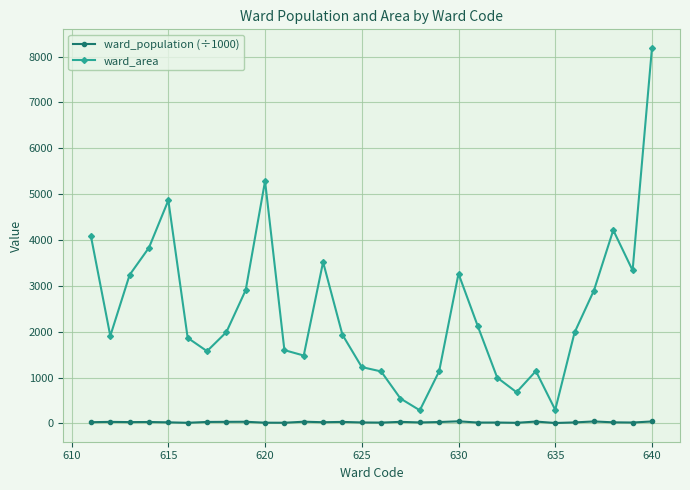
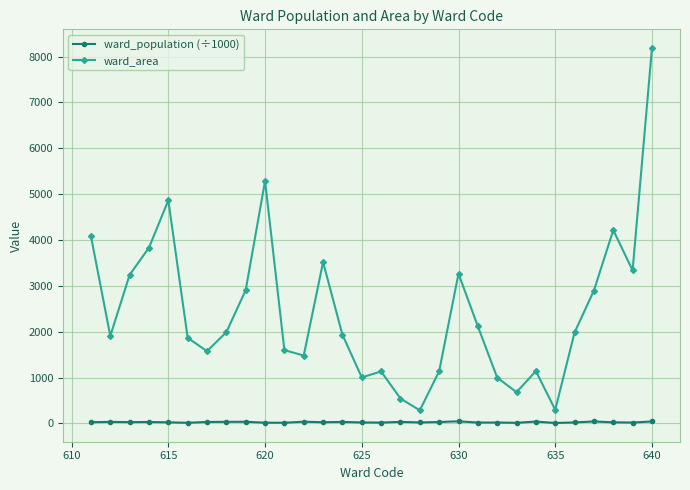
ward_area, 625: 1200 -> 1000
